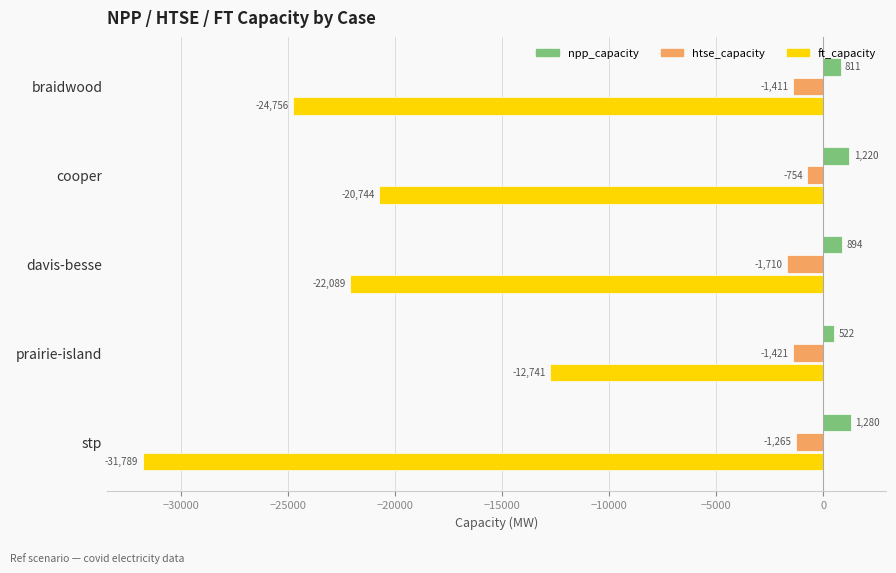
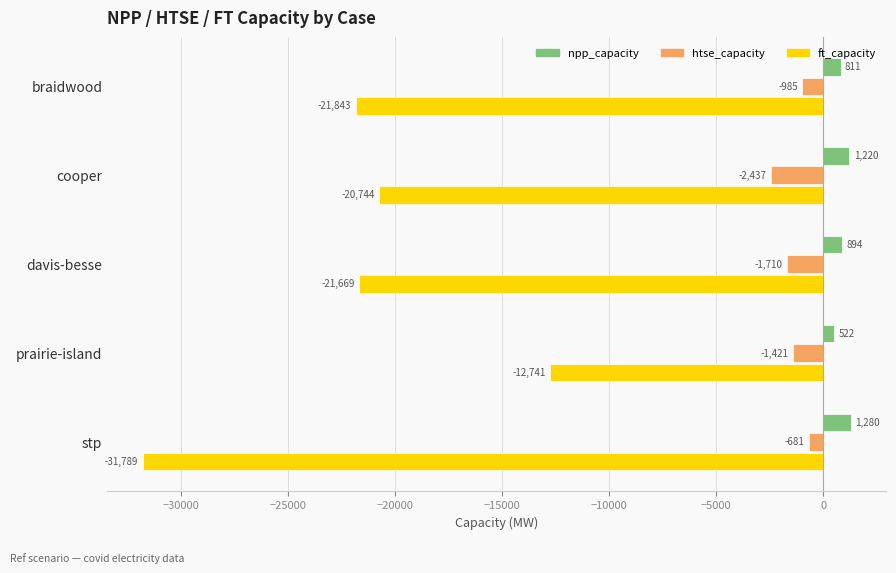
htse_capacity, braidwood: -1,411 -> -985
ft_capacity, braidwood: -24,756 -> -21,843
htse_capacity, cooper: -754 -> -2,437
ft_capacity, davis-besse: -22,089 -> -21,669
htse_capacity, stp: -1,265 -> -681
